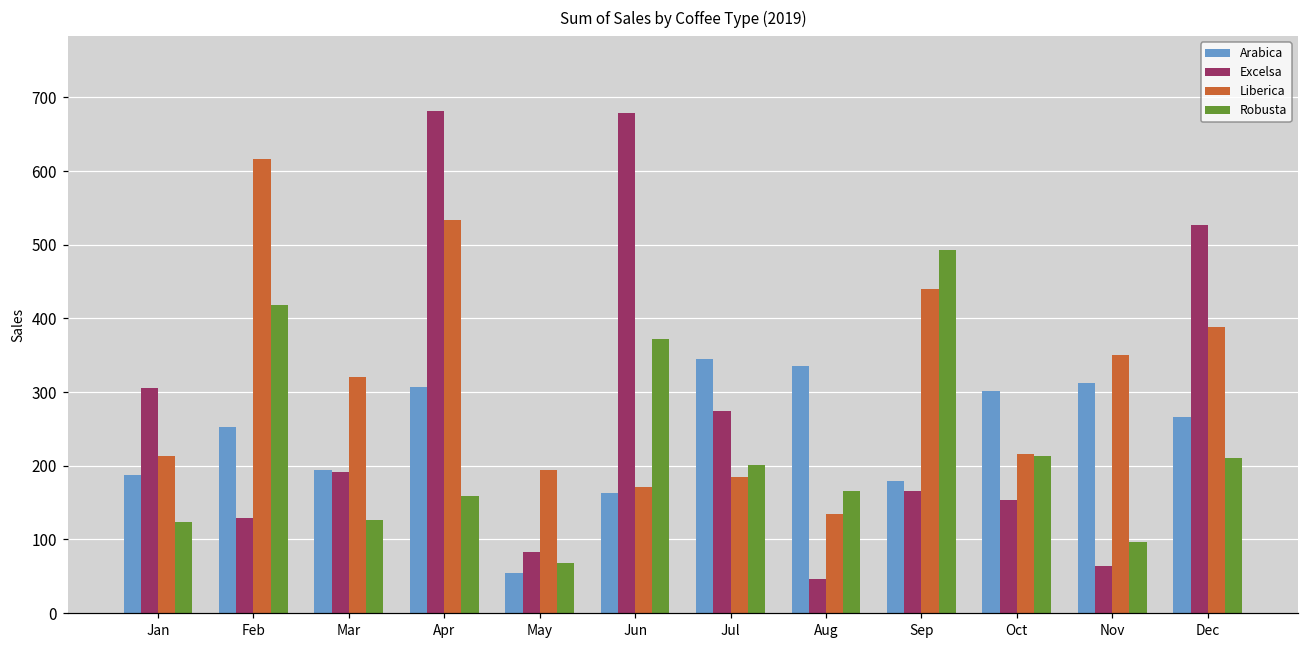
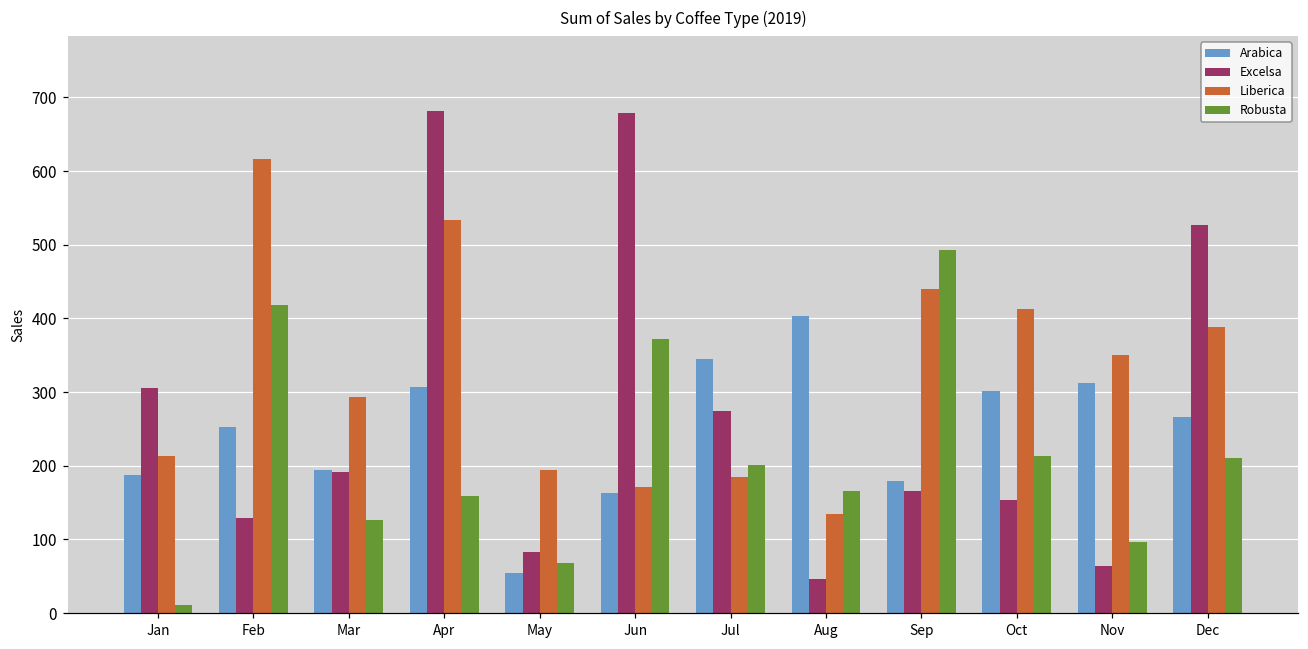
Robusta, Jan: 120 -> 10
Liberica, Mar: 320 -> 290
Arabica, Aug: 330 -> 400
Liberica, Oct: 220 -> 410
